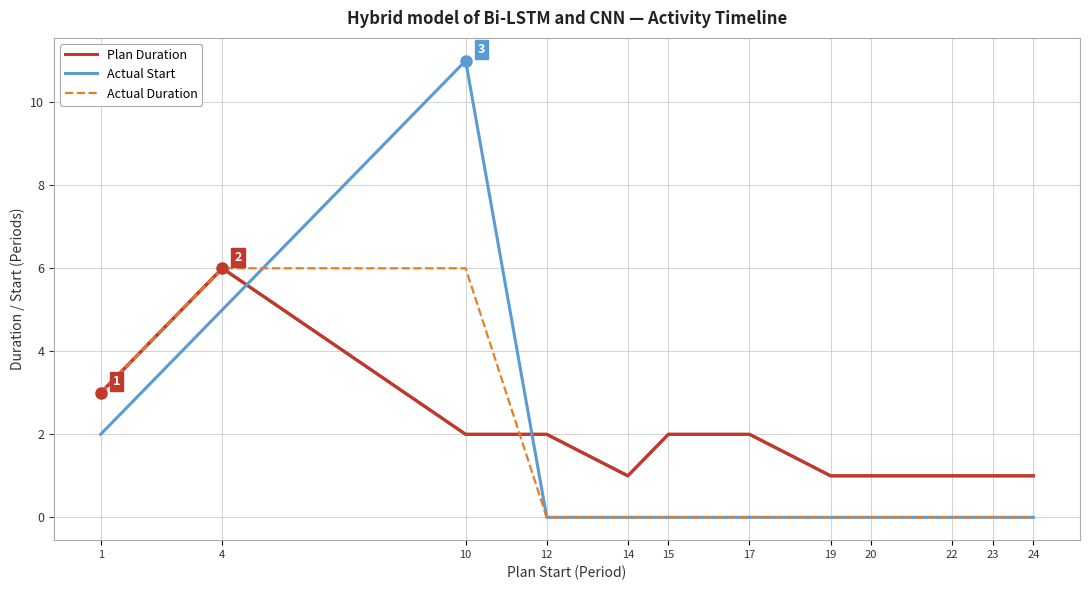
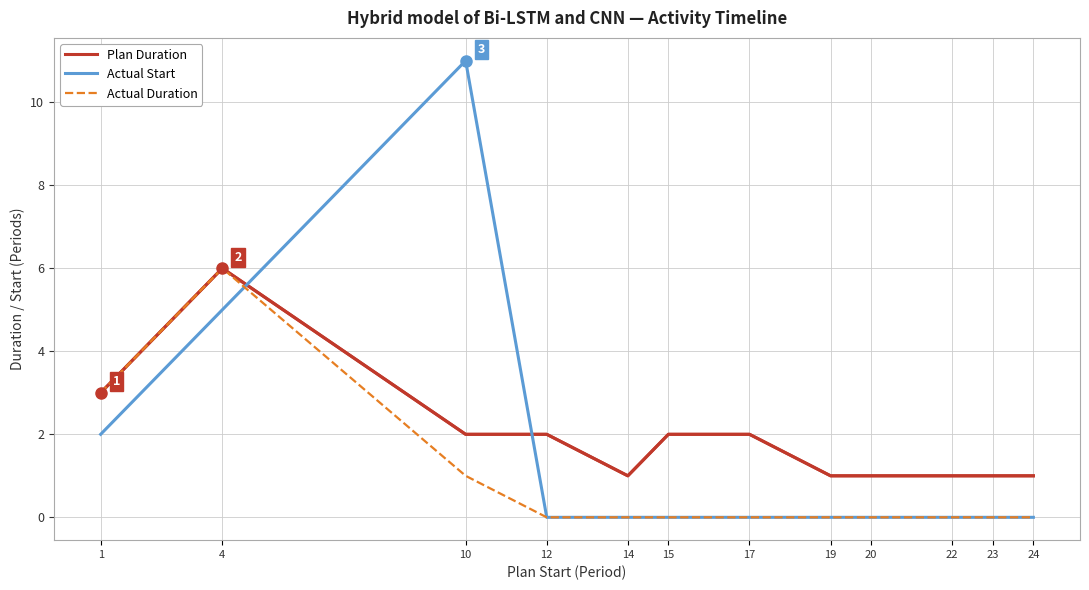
Actual Duration, 10: 6 -> 1
